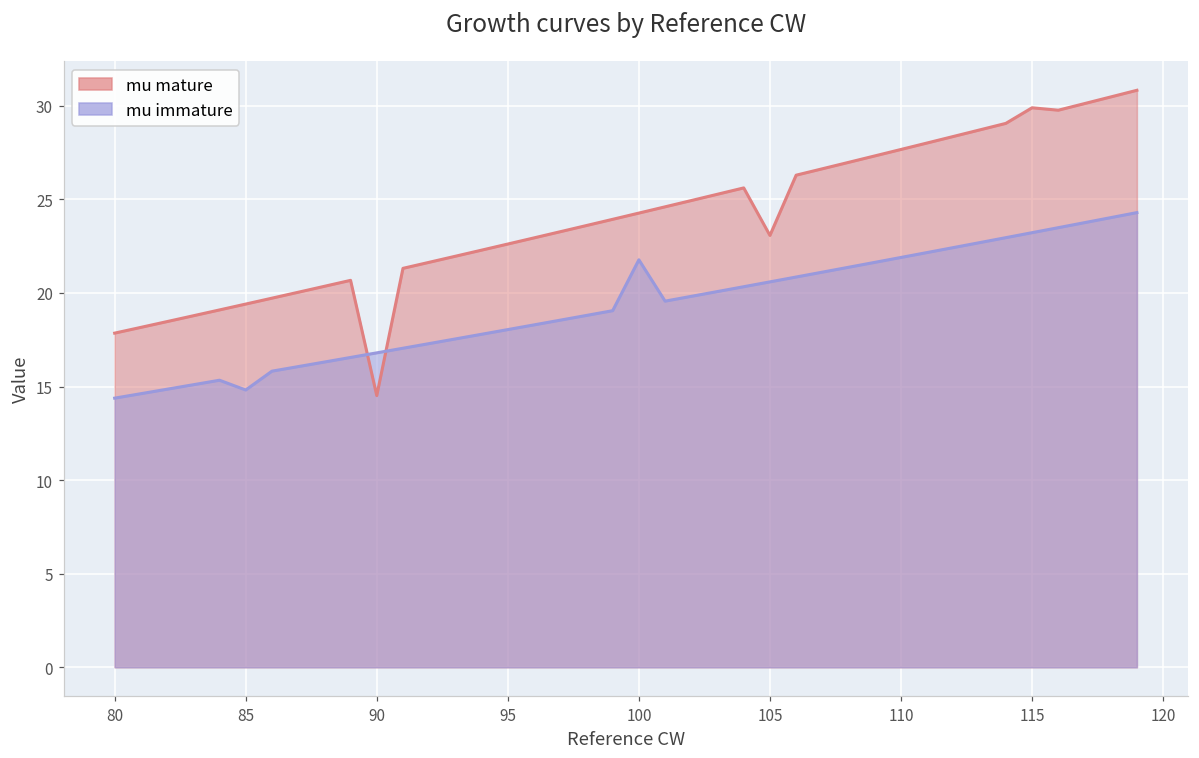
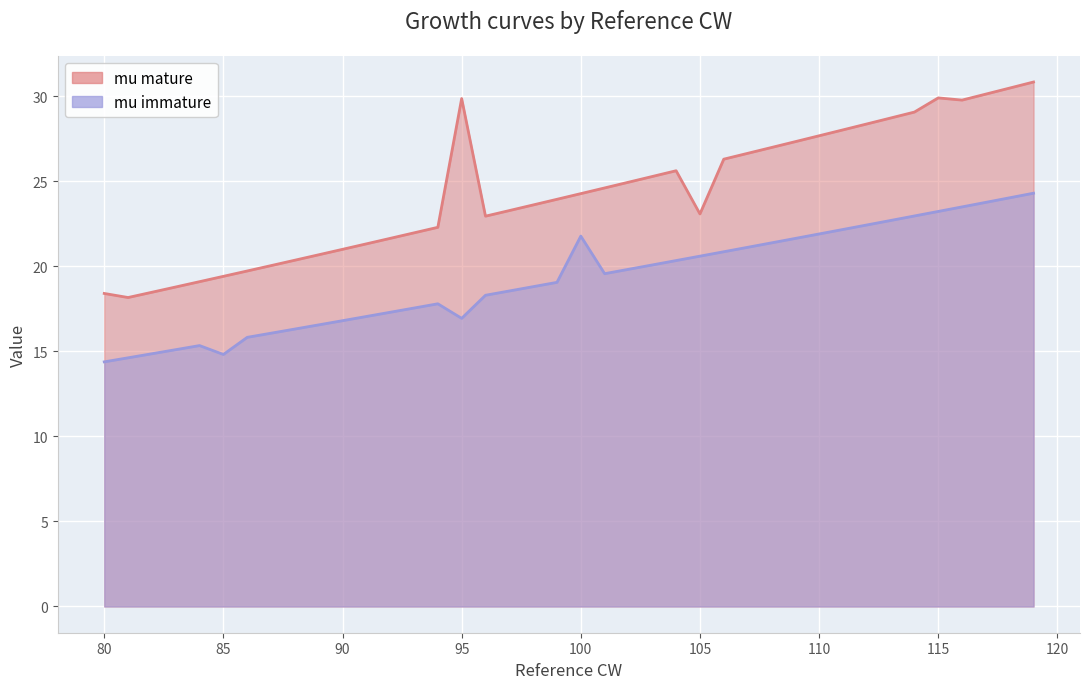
mu mature, 80: 17.9 -> 18.4
mu mature, 90: 14.5 -> 21.0
mu mature, 95: 22.6 -> 29.9
mu immature, 95: 18.0 -> 16.9
